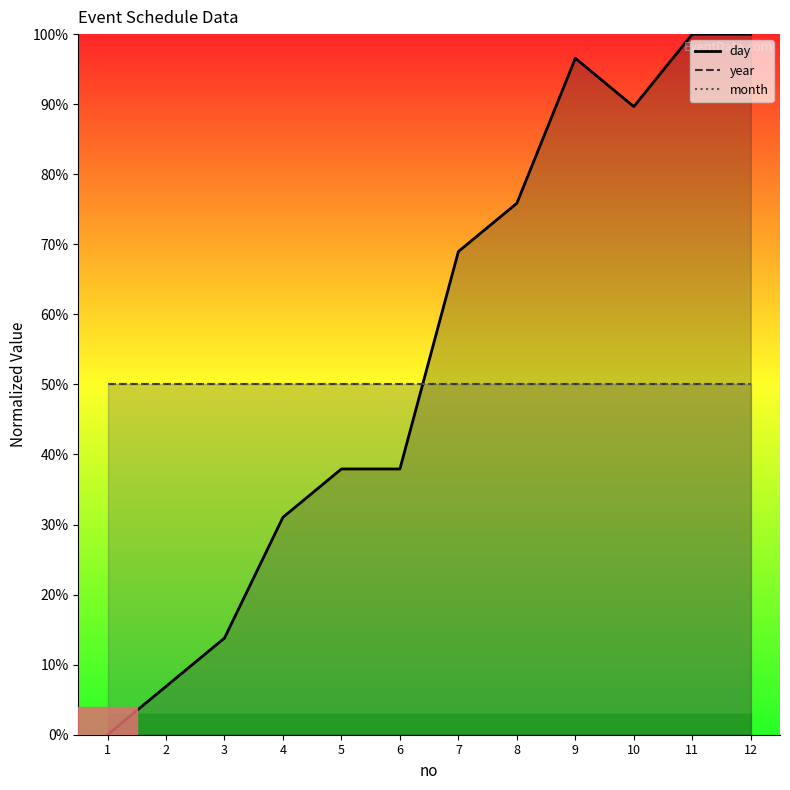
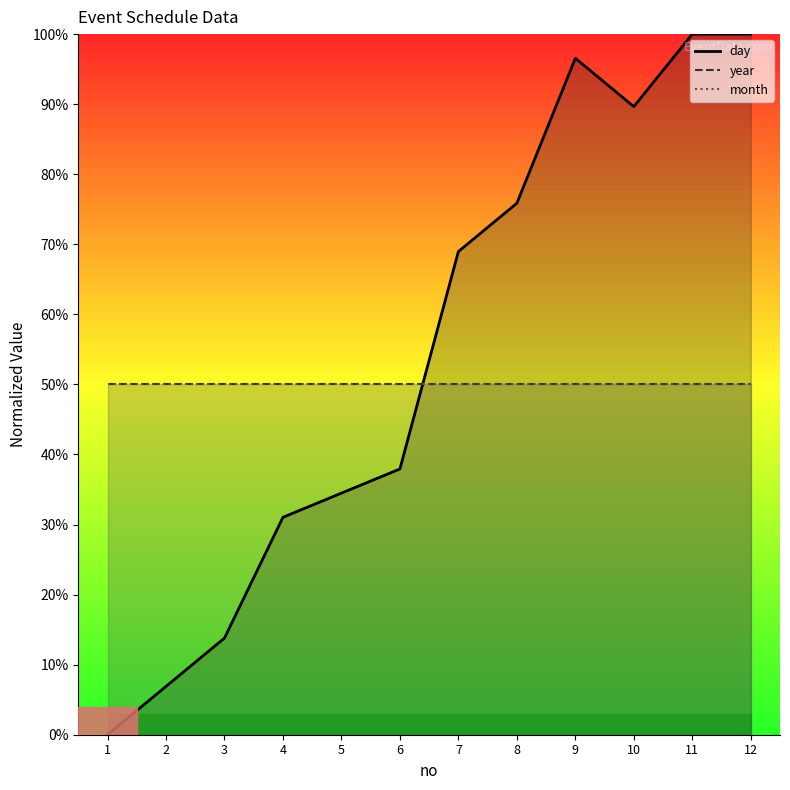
day, 5: 38% -> 34%
